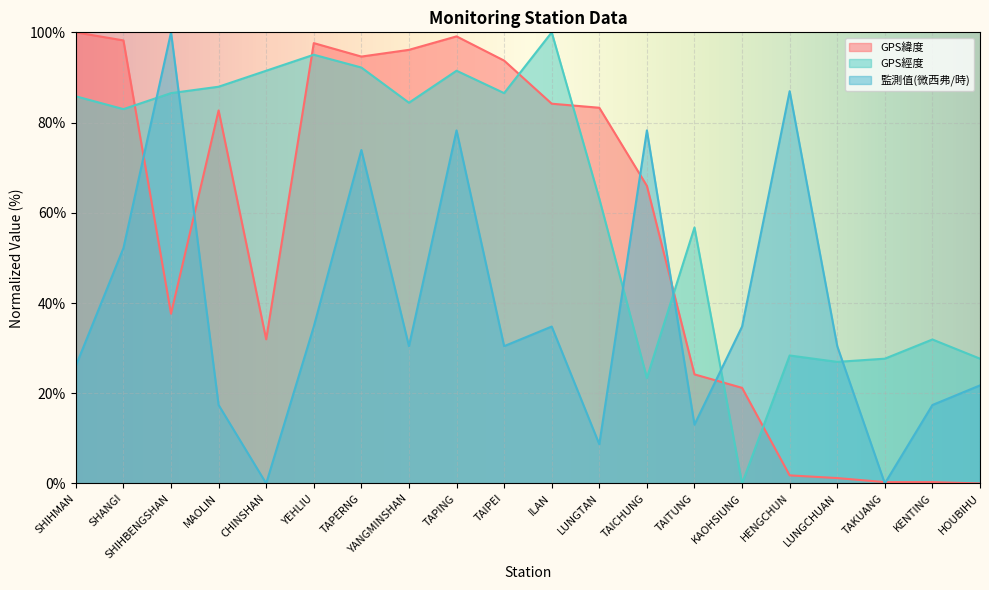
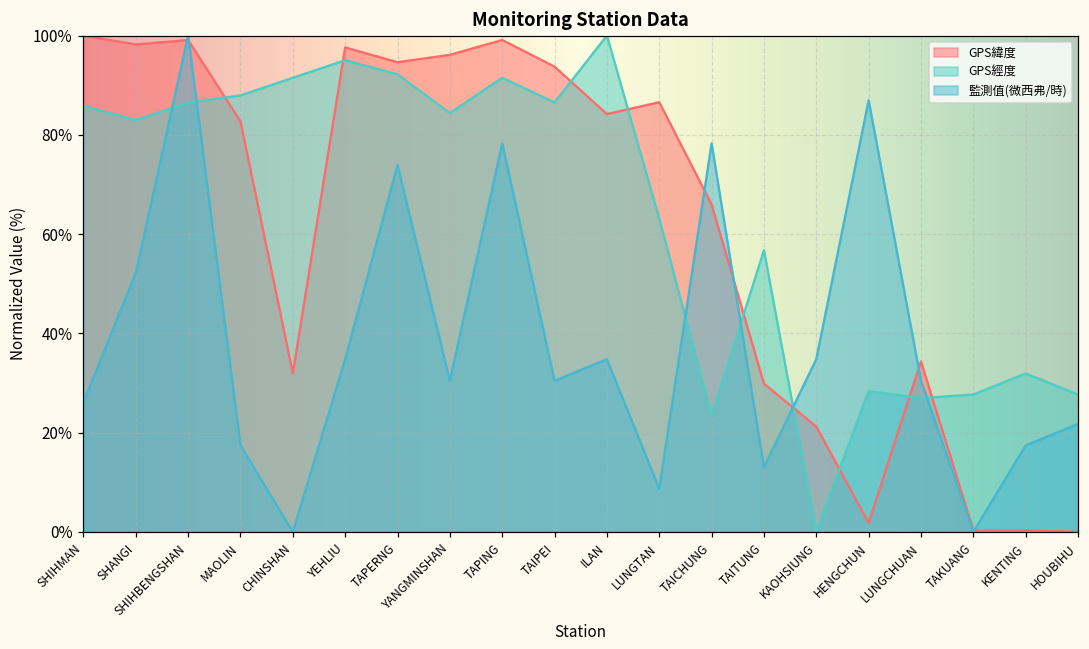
GPS緯度, SHIHBENGSHAN: 38% -> 99%
GPS緯度, LUNGTAN: 83% -> 87%
GPS緯度, TAITUNG: 24% -> 30%
GPS緯度, LUNGCHUAN: 1% -> 34%
